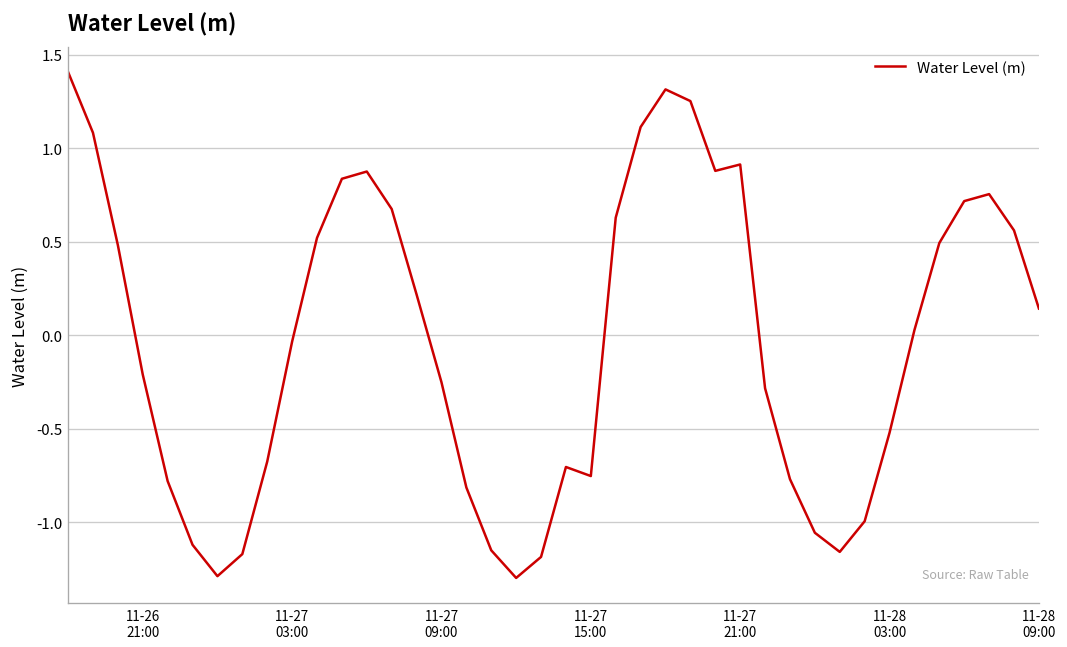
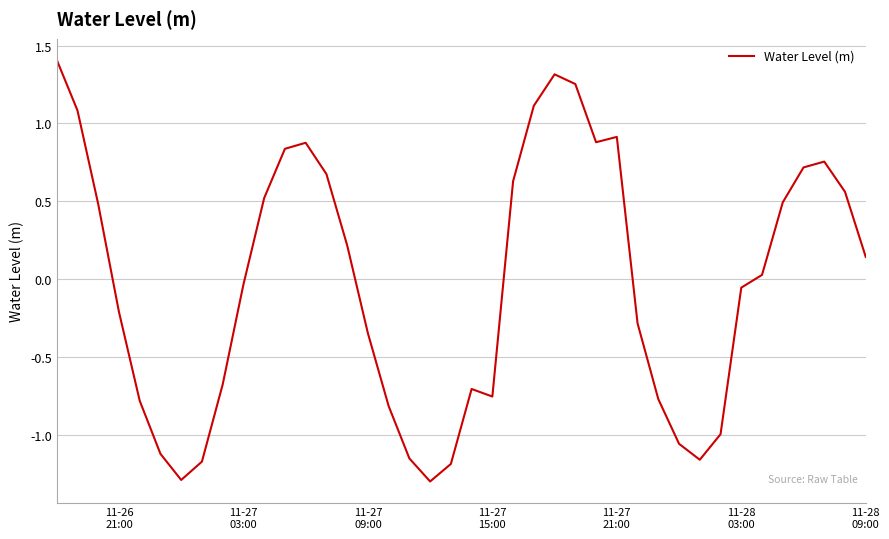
11-27 09:00: -0.25 -> -0.35
11-28 03:00: -0.52 -> -0.05
